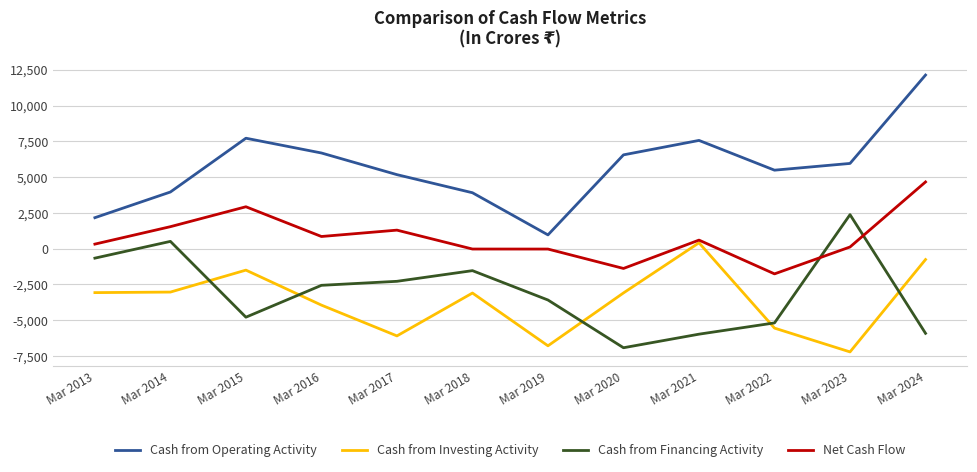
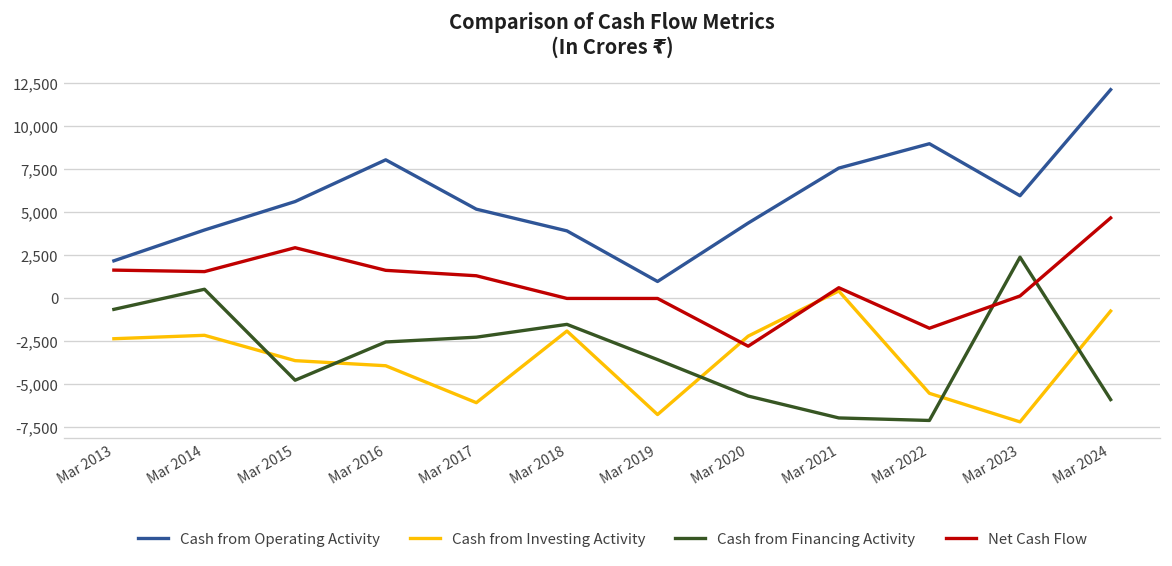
Cash from Investing Activity, Mar 2013: -3,100 -> -2,400
Net Cash Flow, Mar 2013: 300 -> 1,600
Cash from Investing Activity, Mar 2014: -3,000 -> -2,200
Cash from Operating Activity, Mar 2015: 7,700 -> 5,600
Cash from Investing Activity, Mar 2015: -1,500 -> -3,700
Cash from Operating Activity, Mar 2016: 6,700 -> 8,000
Net Cash Flow, Mar 2016: 800 -> 1,600
Cash from Investing Activity, Mar 2018: -3,100 -> -1,900
Cash from Operating Activity, Mar 2020: 6,600 -> 4,400
Cash from Investing Activity, Mar 2020: -3,100 -> -2,200
Cash from Financing Activity, Mar 2020: -6,900 -> -5,700
Net Cash Flow, Mar 2020: -1,400 -> -2,800
Cash from Financing Activity, Mar 2021: -6,000 -> -7,000
Cash from Operating Activity, Mar 2022: 5,500 -> 9,000
Cash from Financing Activity, Mar 2022: -5,200 -> -7,100
